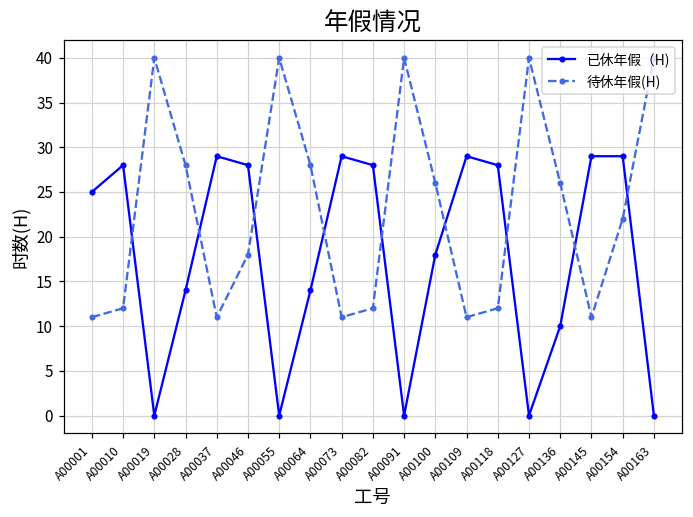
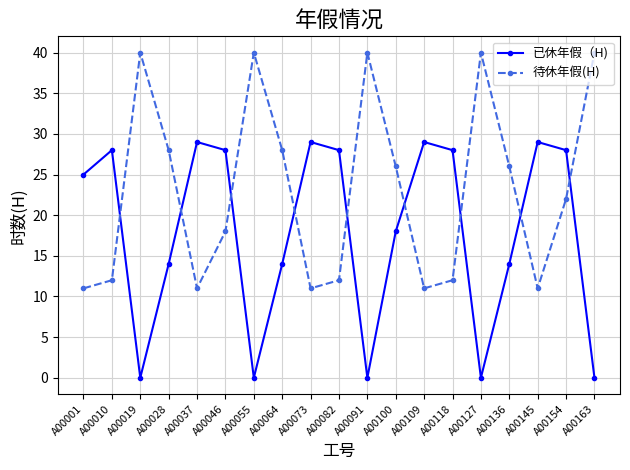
已休年假（H), A00136: 10 -> 14
已休年假（H), A00154: 29 -> 28
